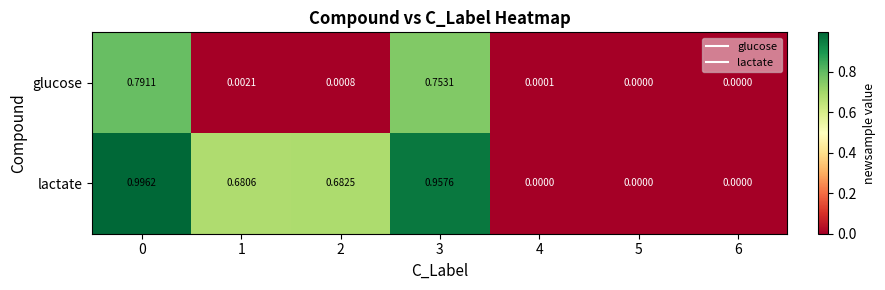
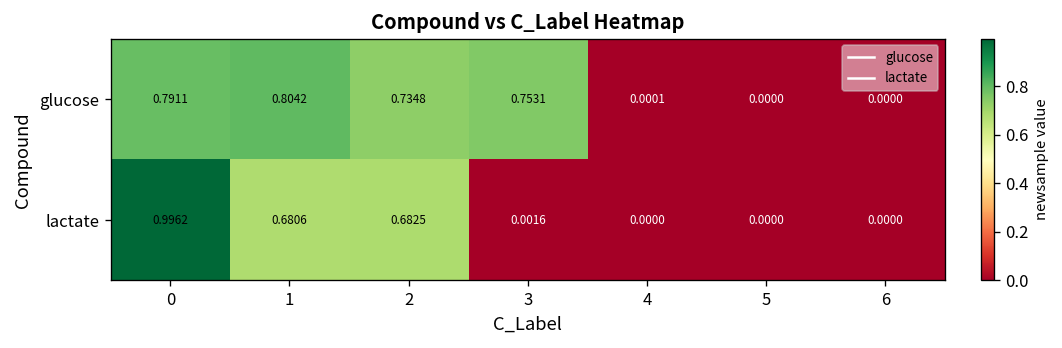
glucose, 1: 0.0021 -> 0.8042
glucose, 2: 0.0008 -> 0.7348
lactate, 3: 0.9576 -> 0.0016
